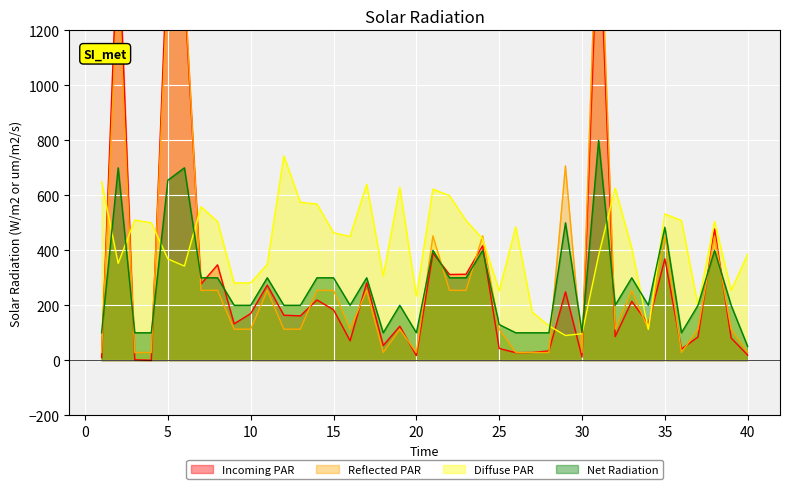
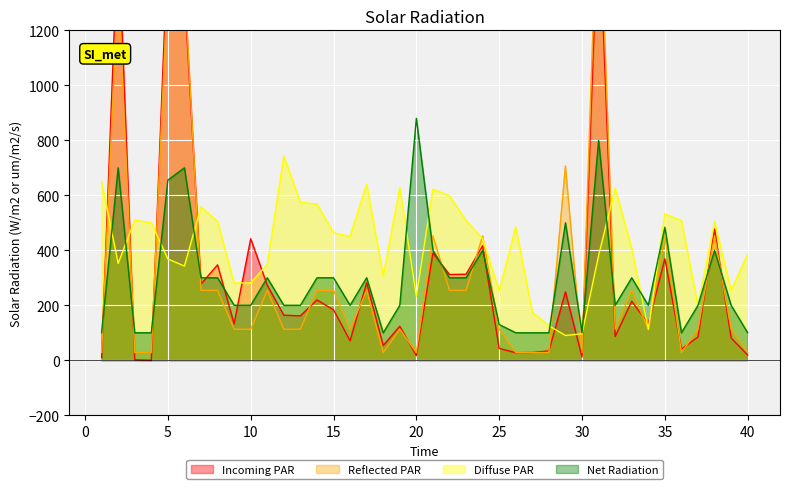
Incoming PAR, 10: 170 -> 440
Net Radiation, 20: 100 -> 880
Net Radiation, 40: 50 -> 100
